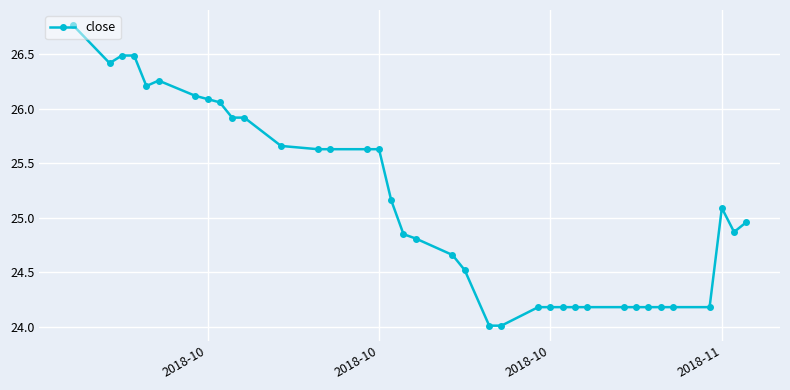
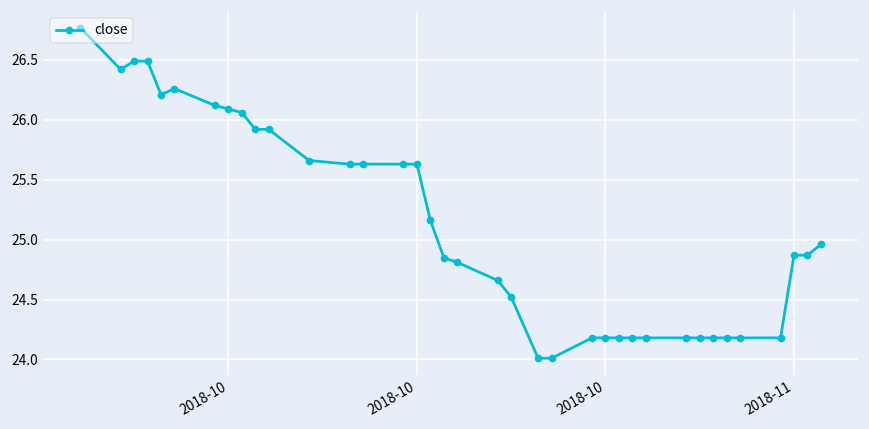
2018-11: 25.09 -> 24.87
